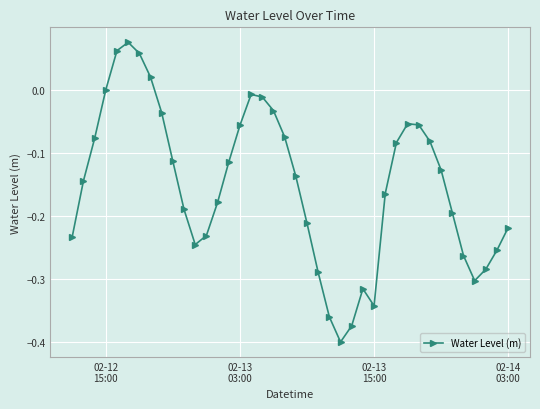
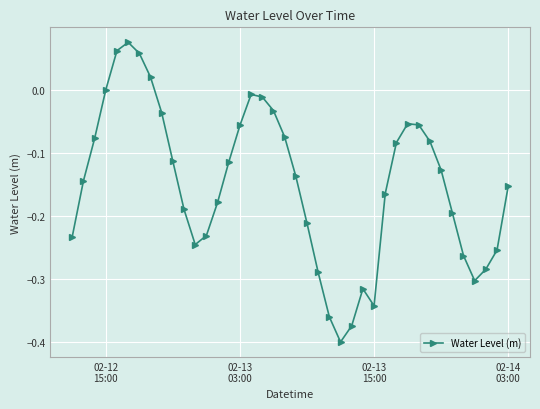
02-14 03:00: -0.22 -> -0.15
